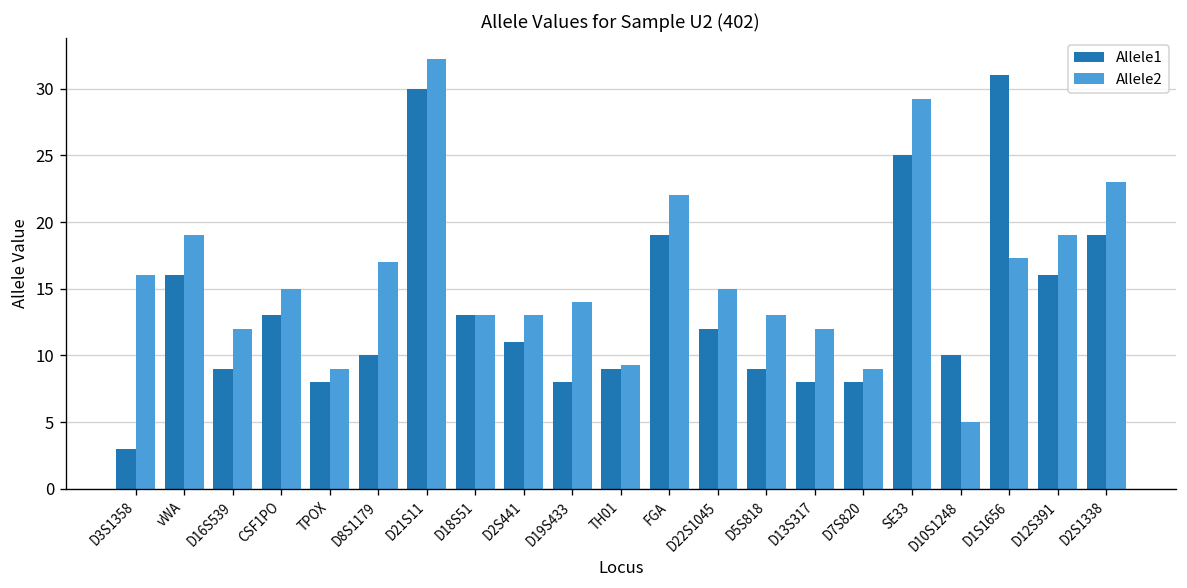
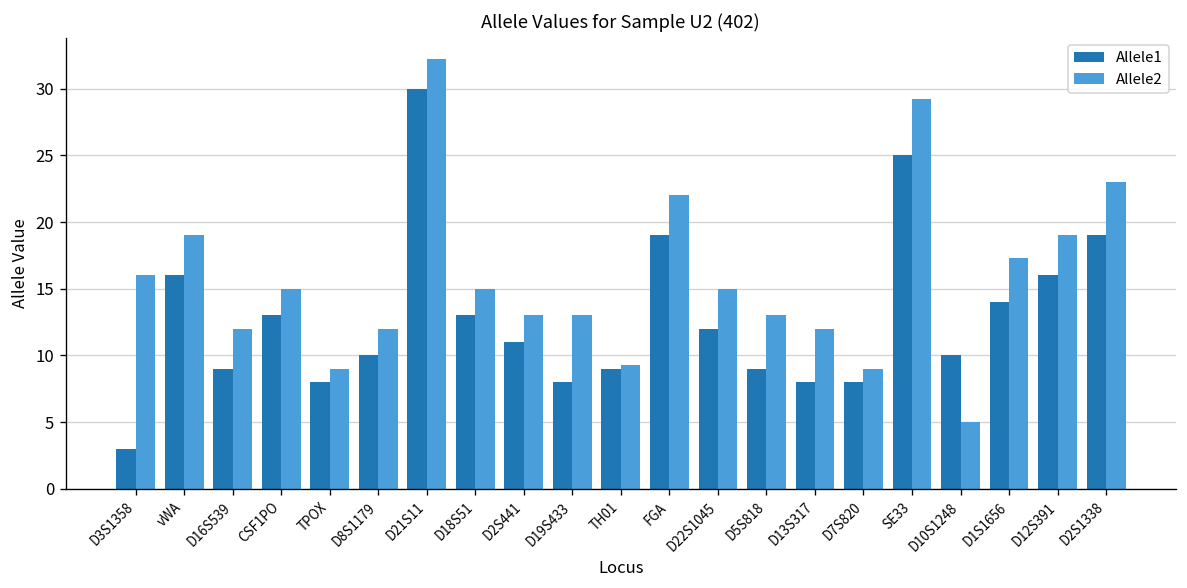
Allele2, D8S1179: 17 -> 12
Allele2, D18S51: 13 -> 15
Allele2, D19S433: 14 -> 13
Allele1, D1S1656: 31 -> 14
